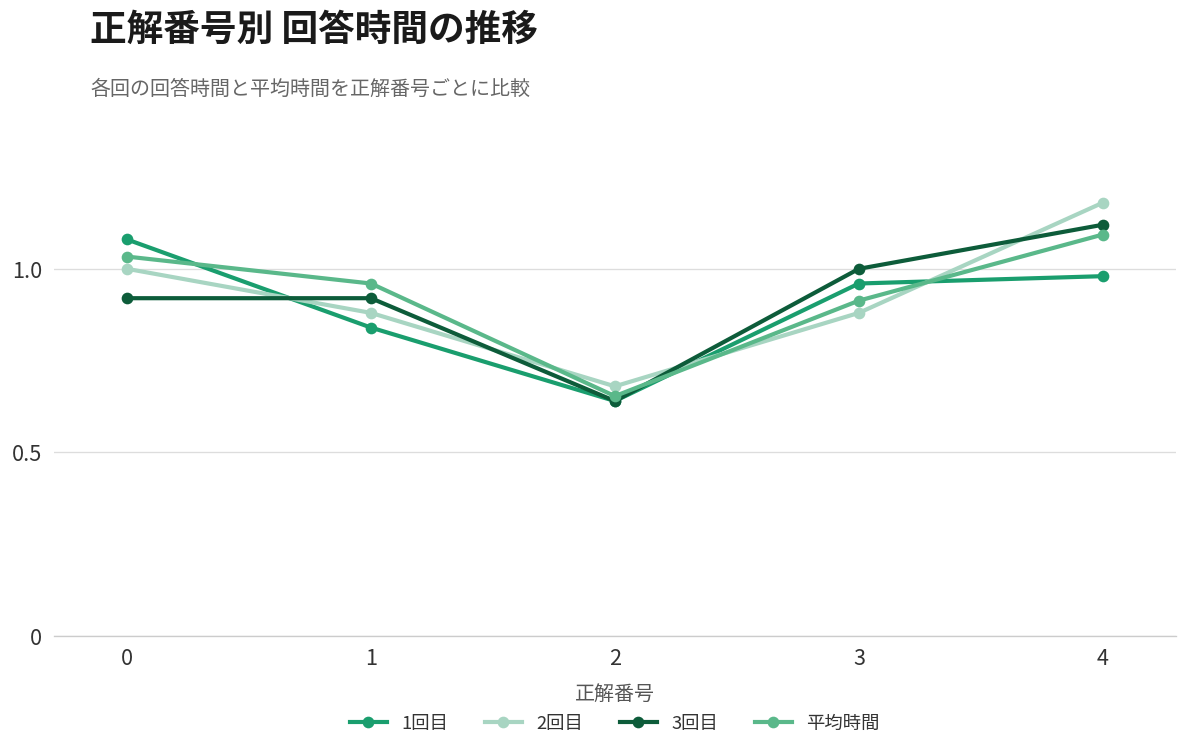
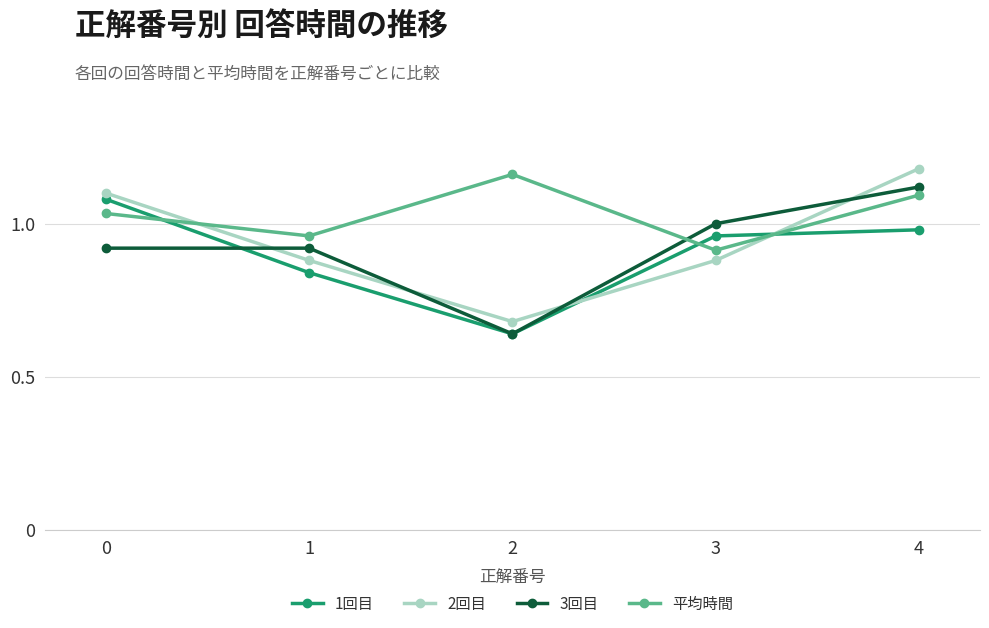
2回目, 0: 1.0 -> 1.1
平均時間, 2: 0.65 -> 1.16
